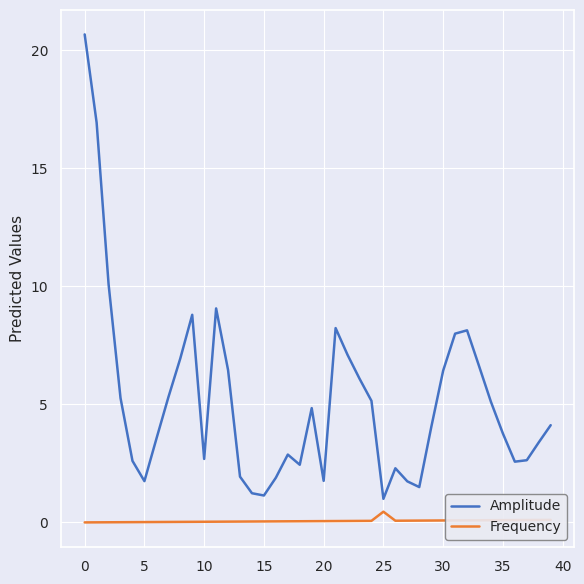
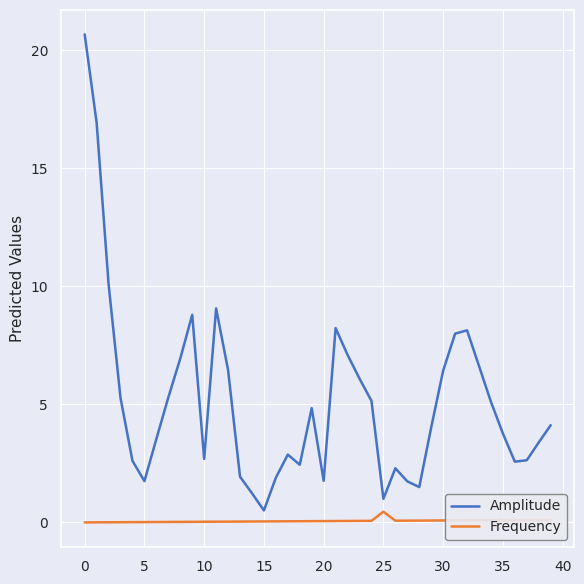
Amplitude, 15: 1.1 -> 0.5
